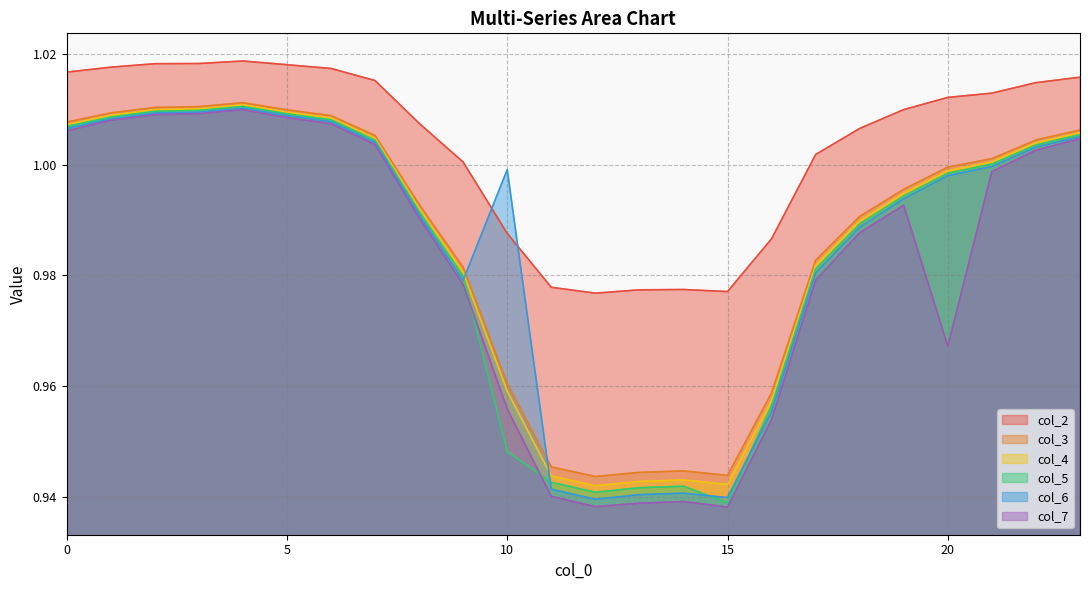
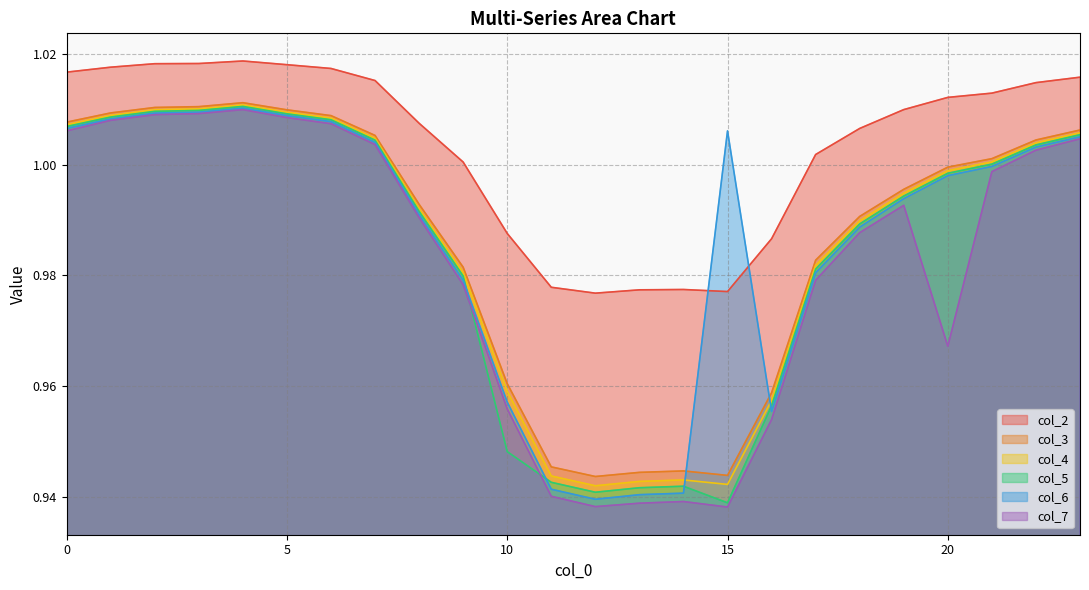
col_6, 10: 0.999 -> 0.957
col_6, 15: 0.940 -> 1.006
